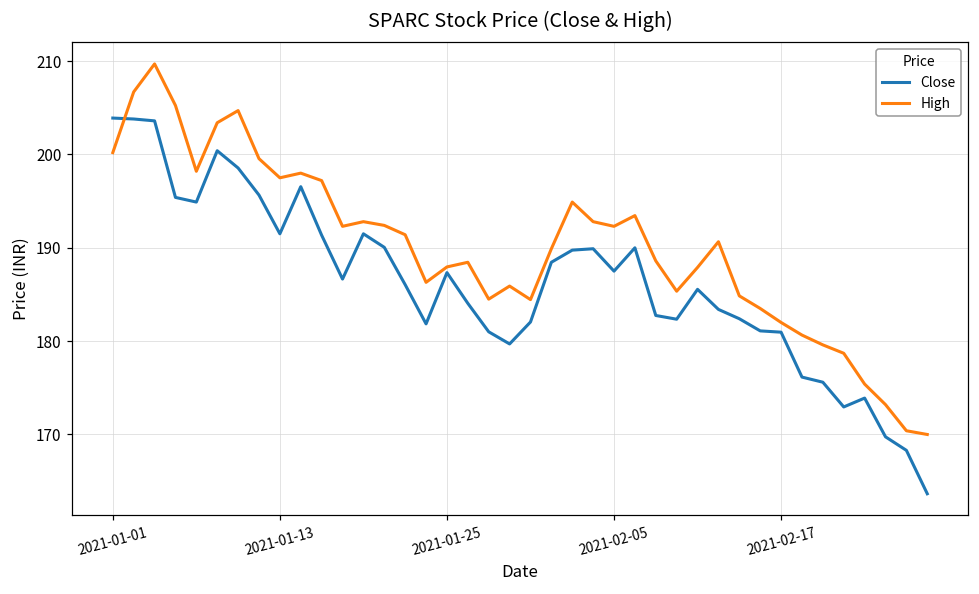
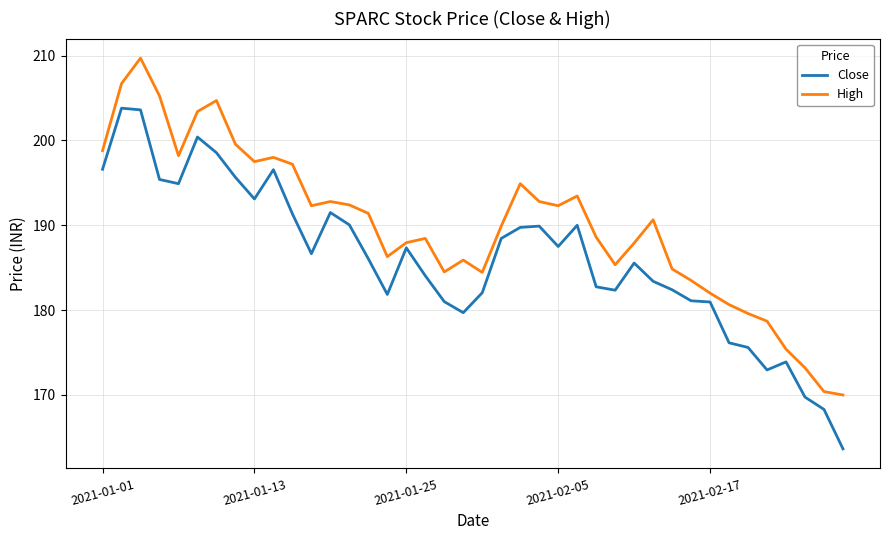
Close, 2021-01-01: 204 -> 197
High, 2021-01-01: 200 -> 199
Close, 2021-01-13: 192 -> 193
